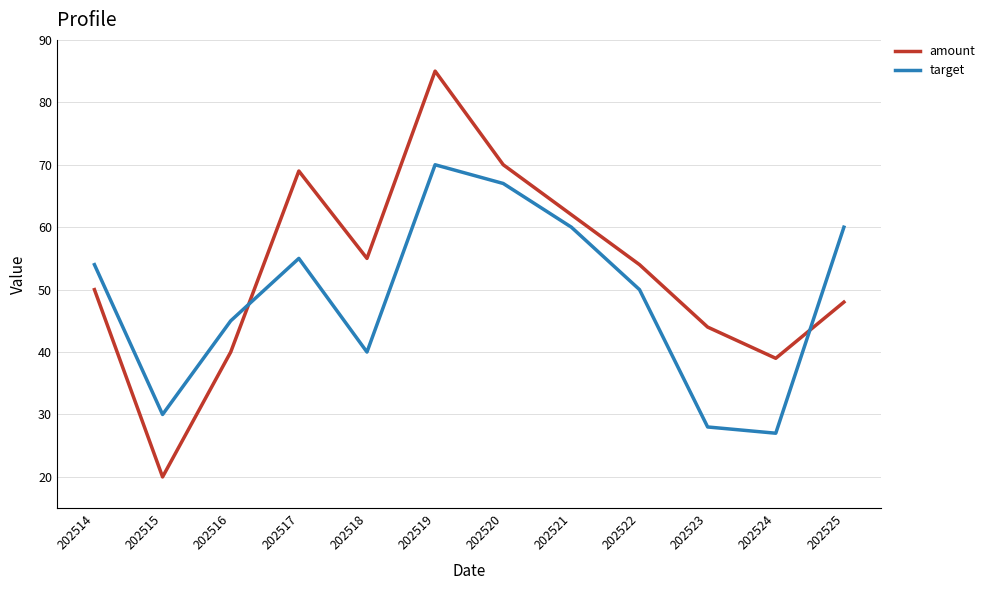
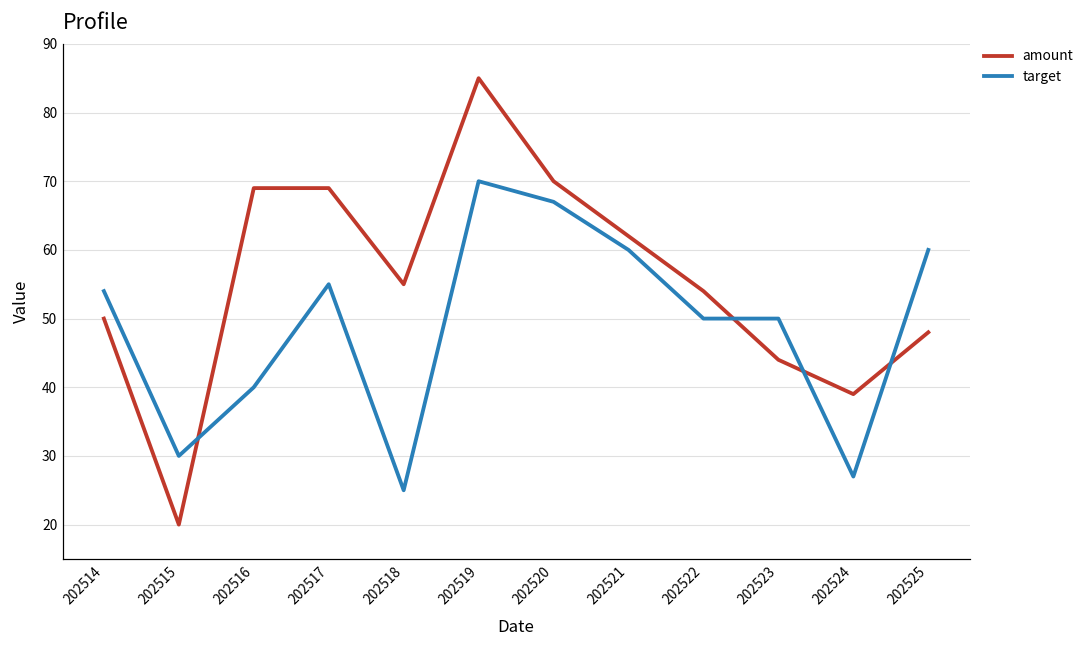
amount, 202516: 40 -> 69
target, 202516: 45 -> 40
target, 202518: 40 -> 25
target, 202523: 28 -> 50
